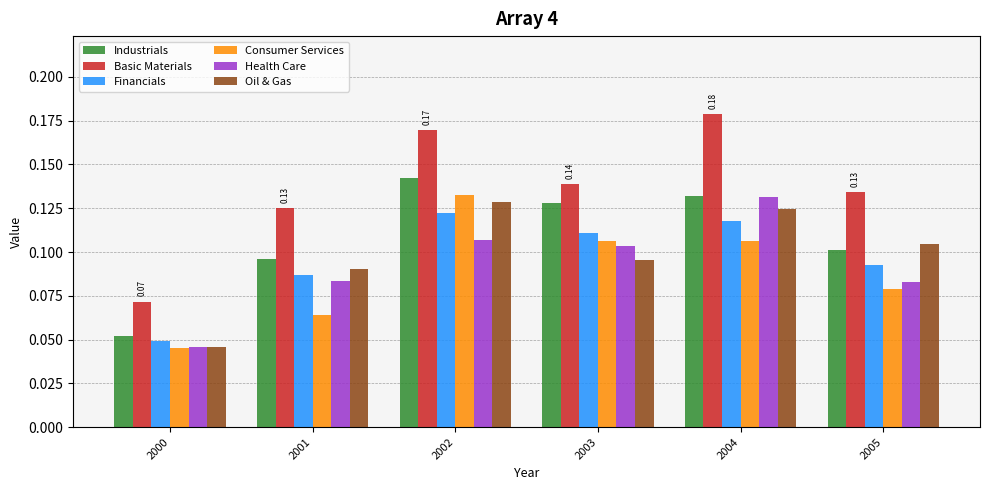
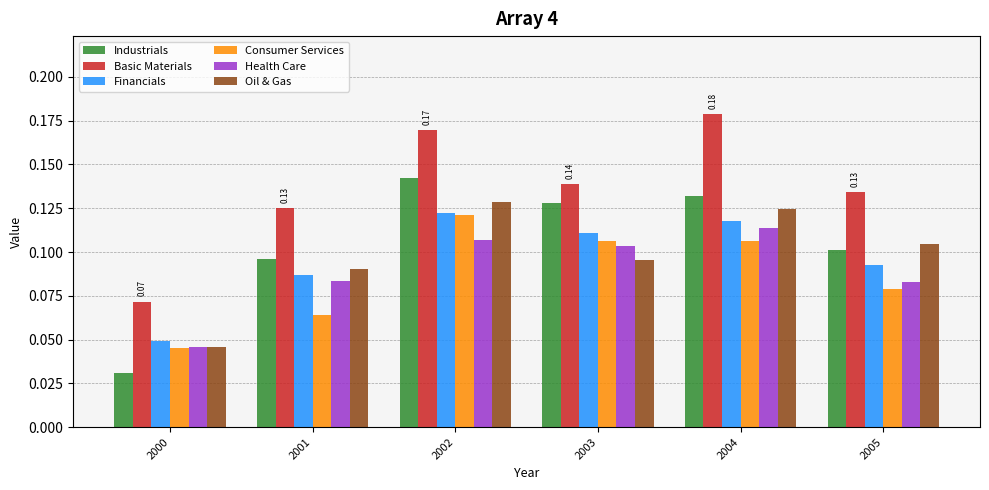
Industrials, 2000: 0.052 -> 0.031
Consumer Services, 2002: 0.133 -> 0.121
Health Care, 2004: 0.132 -> 0.114
